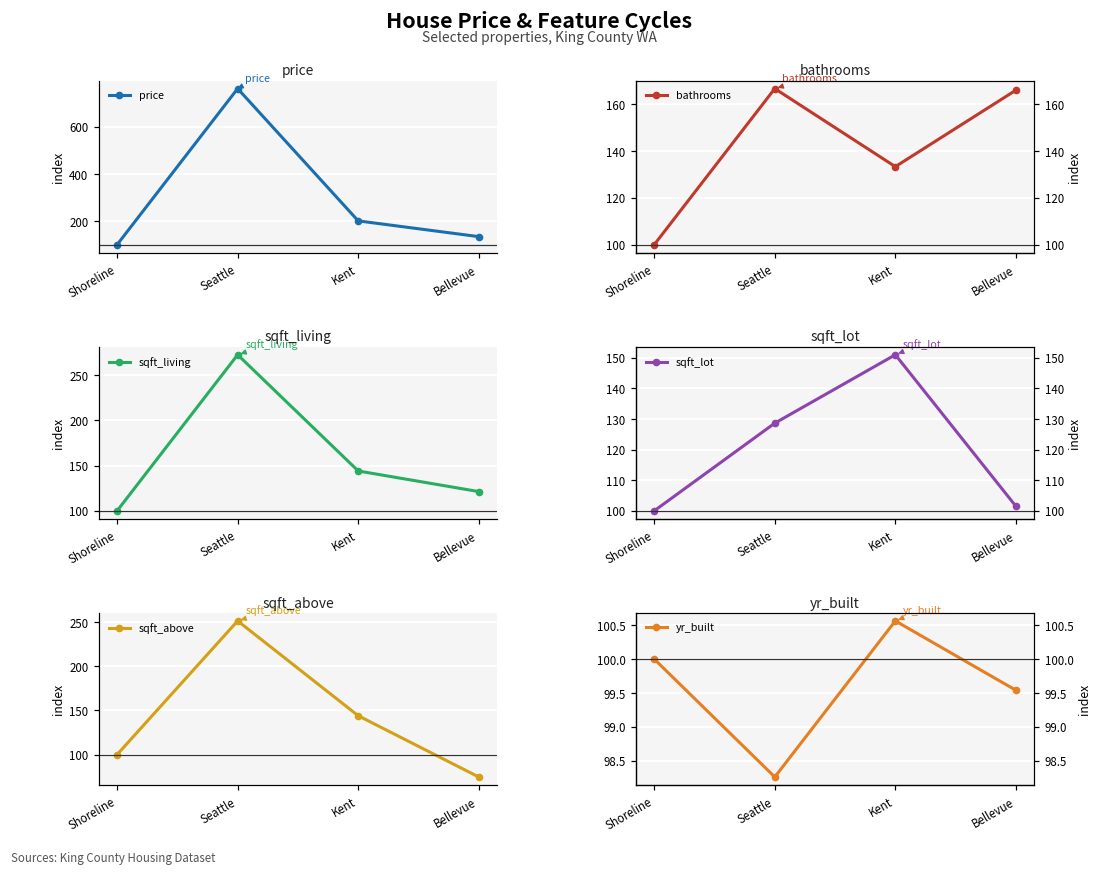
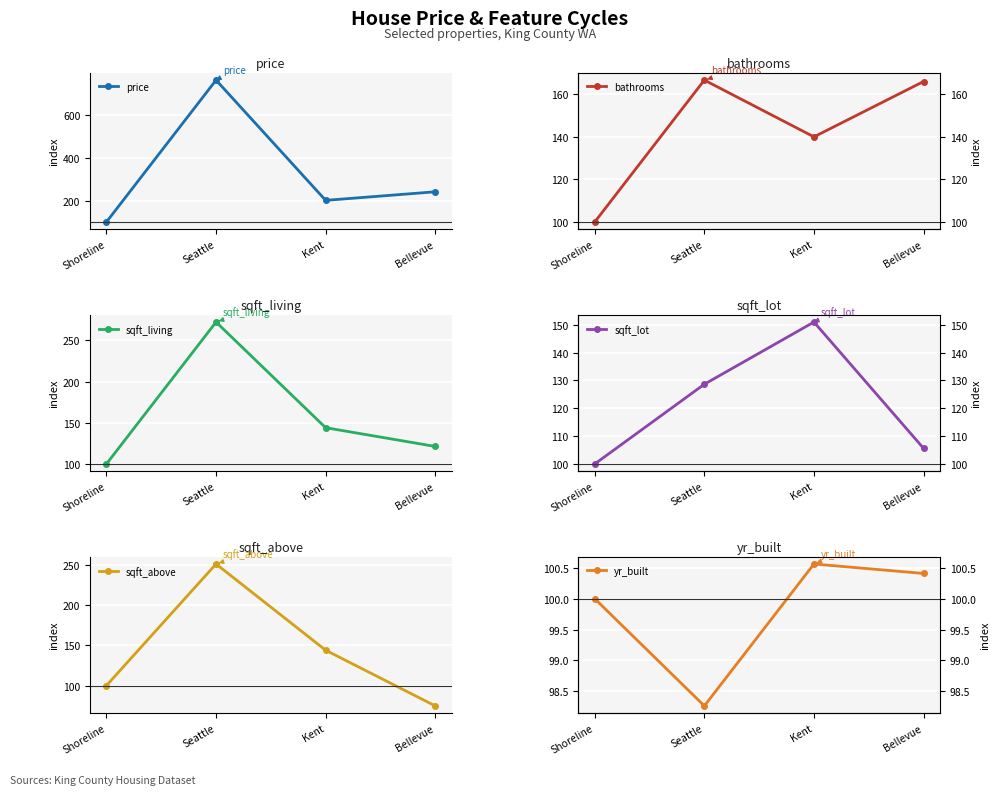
price, Bellevue: 130 -> 240
bathrooms, Kent: 133 -> 140
sqft_lot, Bellevue: 101 -> 106
yr_built, Bellevue: 99.5 -> 100.4
